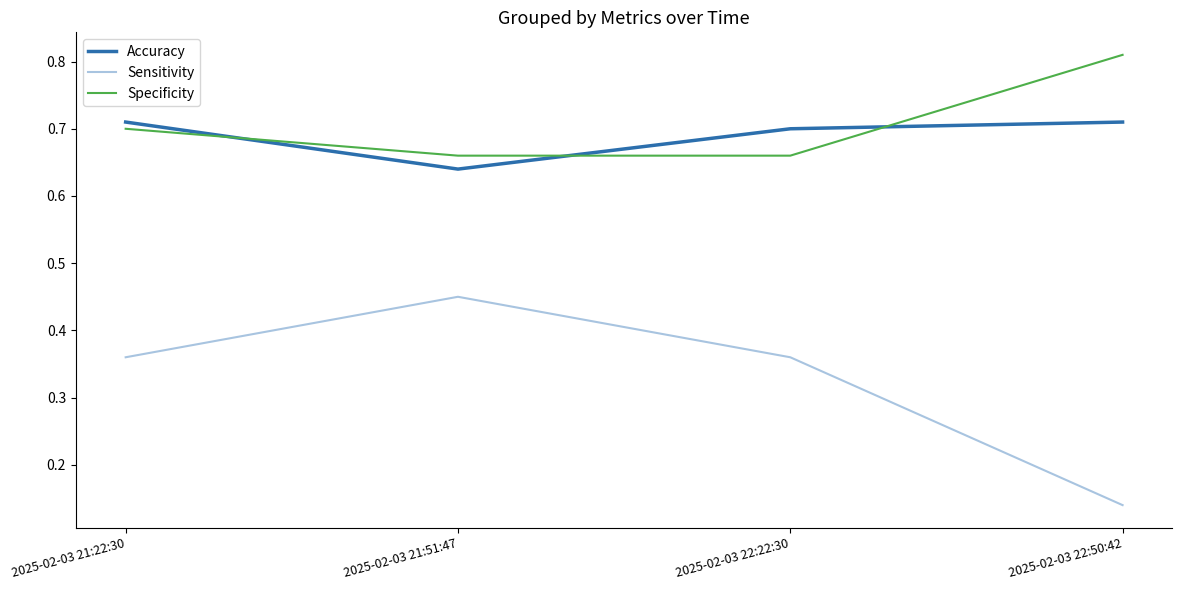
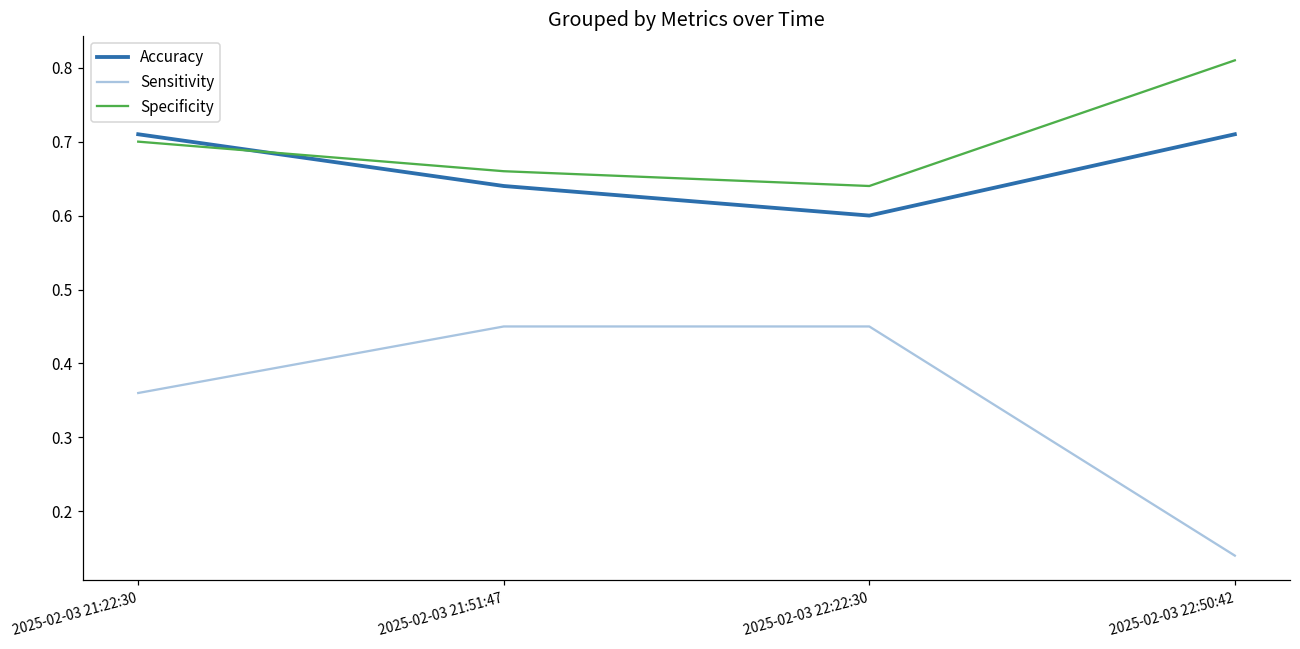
Accuracy, 2025-02-03 22:22:30: 0.7 -> 0.6
Sensitivity, 2025-02-03 22:22:30: 0.36 -> 0.45
Specificity, 2025-02-03 22:22:30: 0.66 -> 0.64
